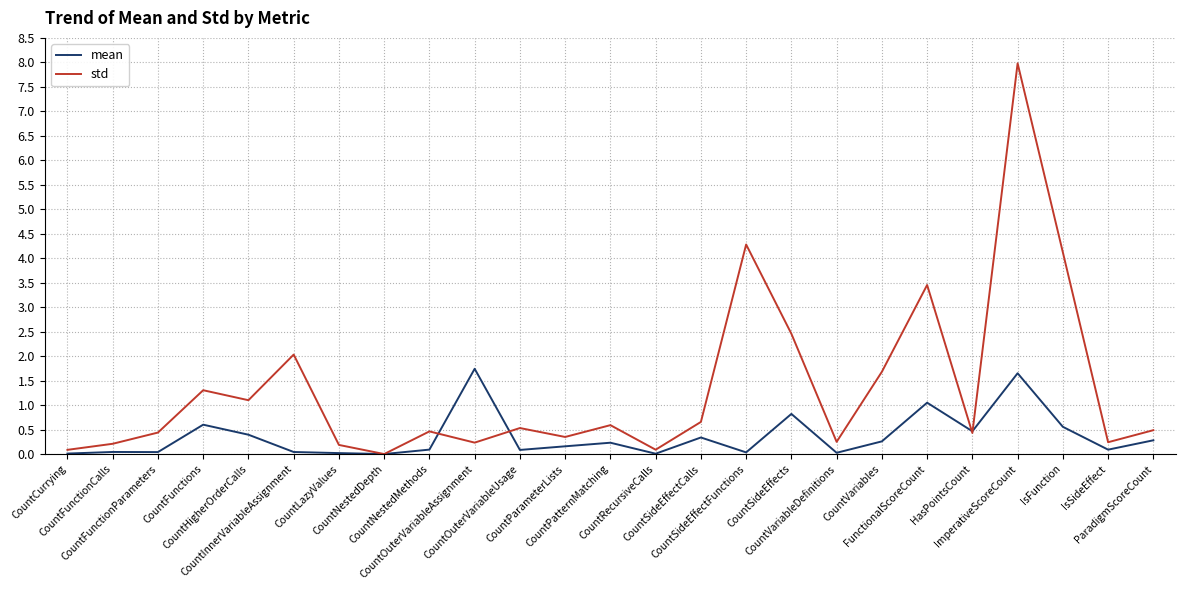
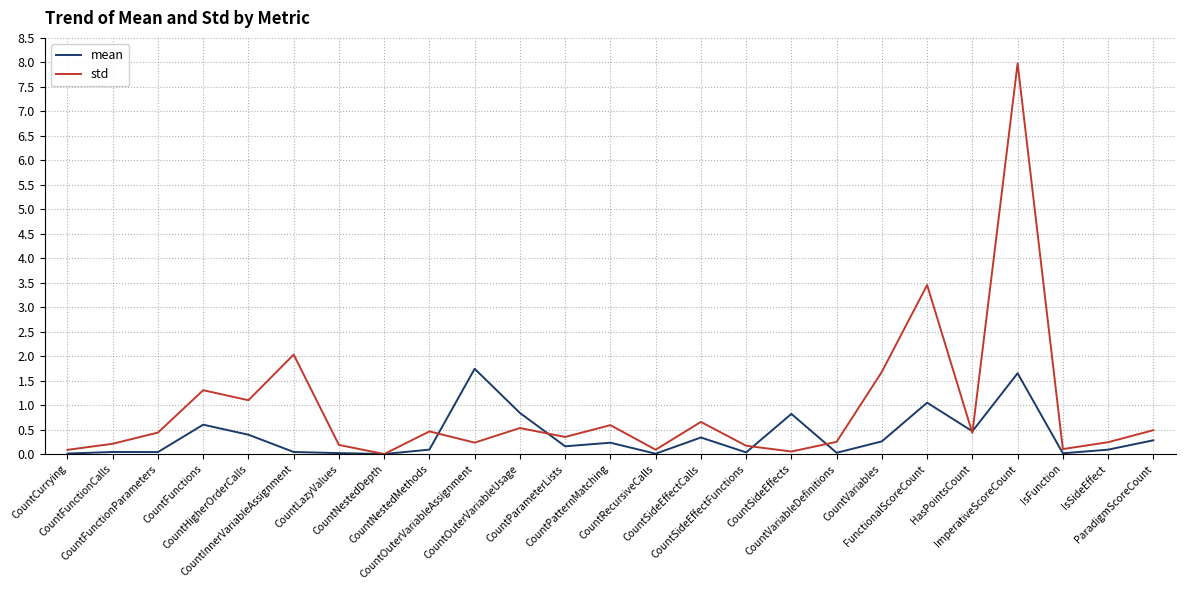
mean, CountOuterVariableUsage: 0.1 -> 0.8
std, CountSideEffectFunctions: 4.3 -> 0.2
std, CountSideEffects: 2.5 -> 0.1
mean, IsFunction: 0.6 -> 0.0
std, IsFunction: 4.1 -> 0.1
